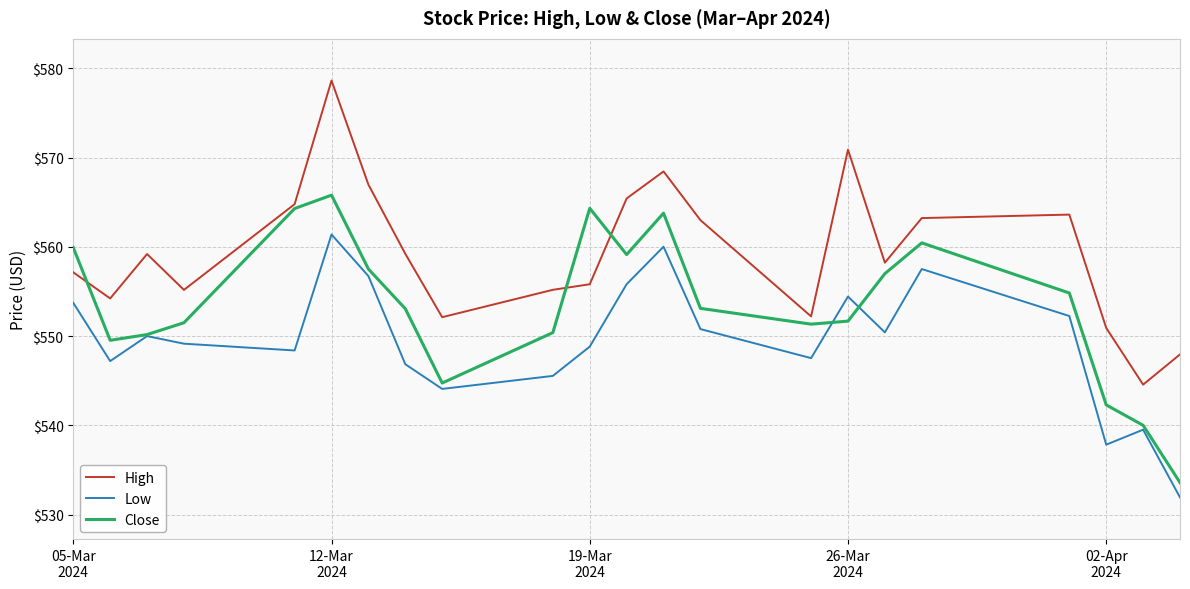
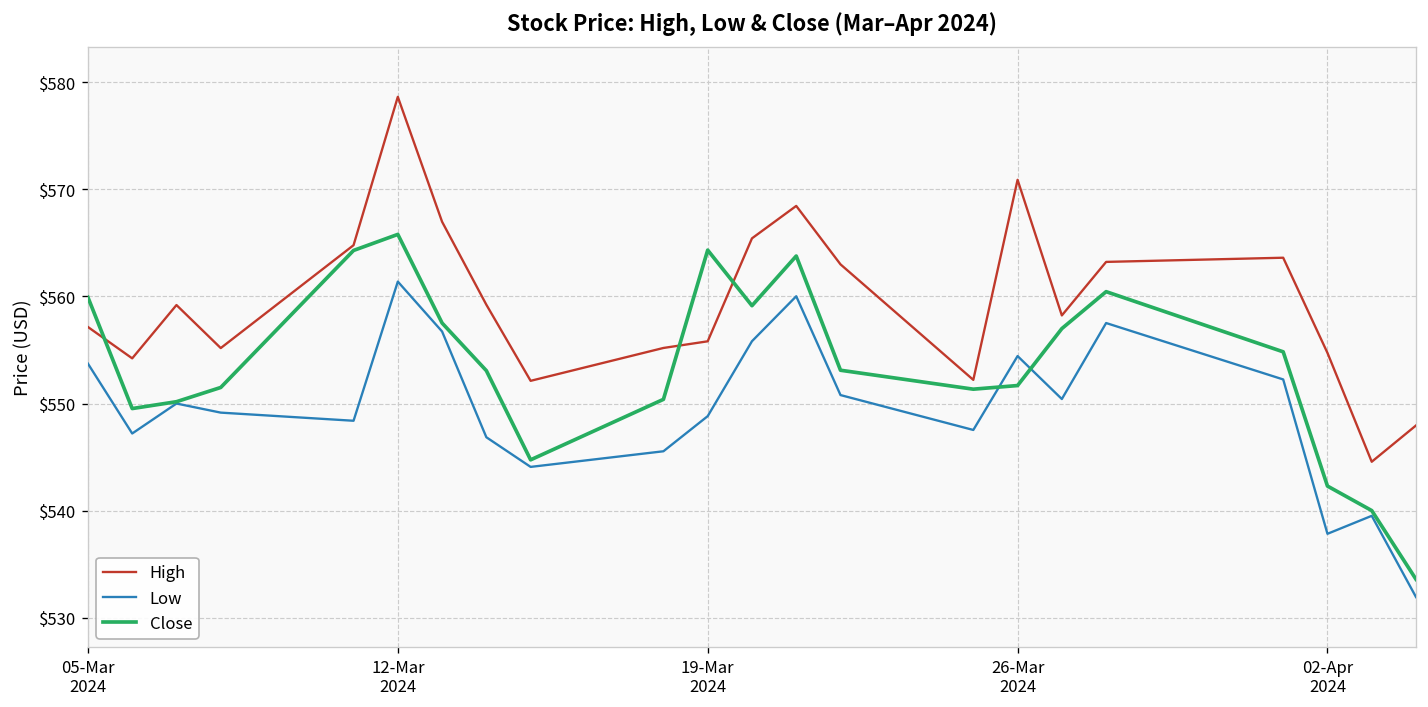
High, 02-Apr 2024: $551 -> $555
